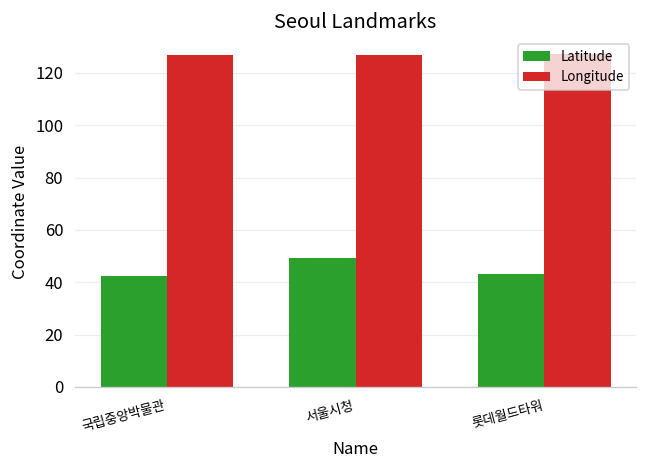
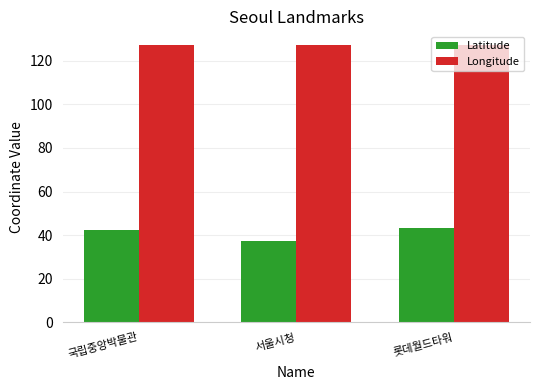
Latitude, 서울시청: 49 -> 38
